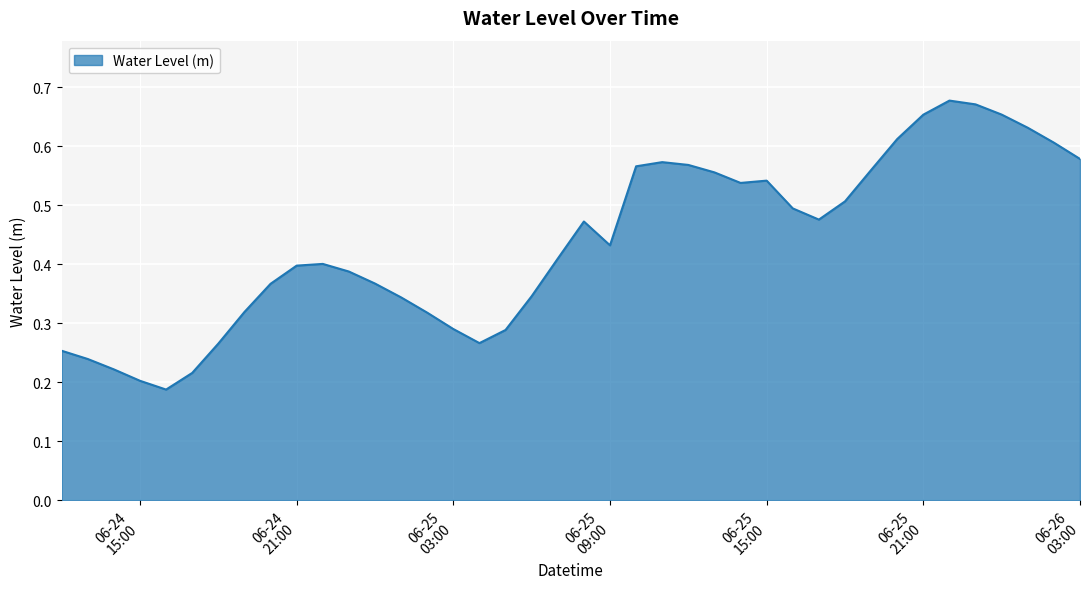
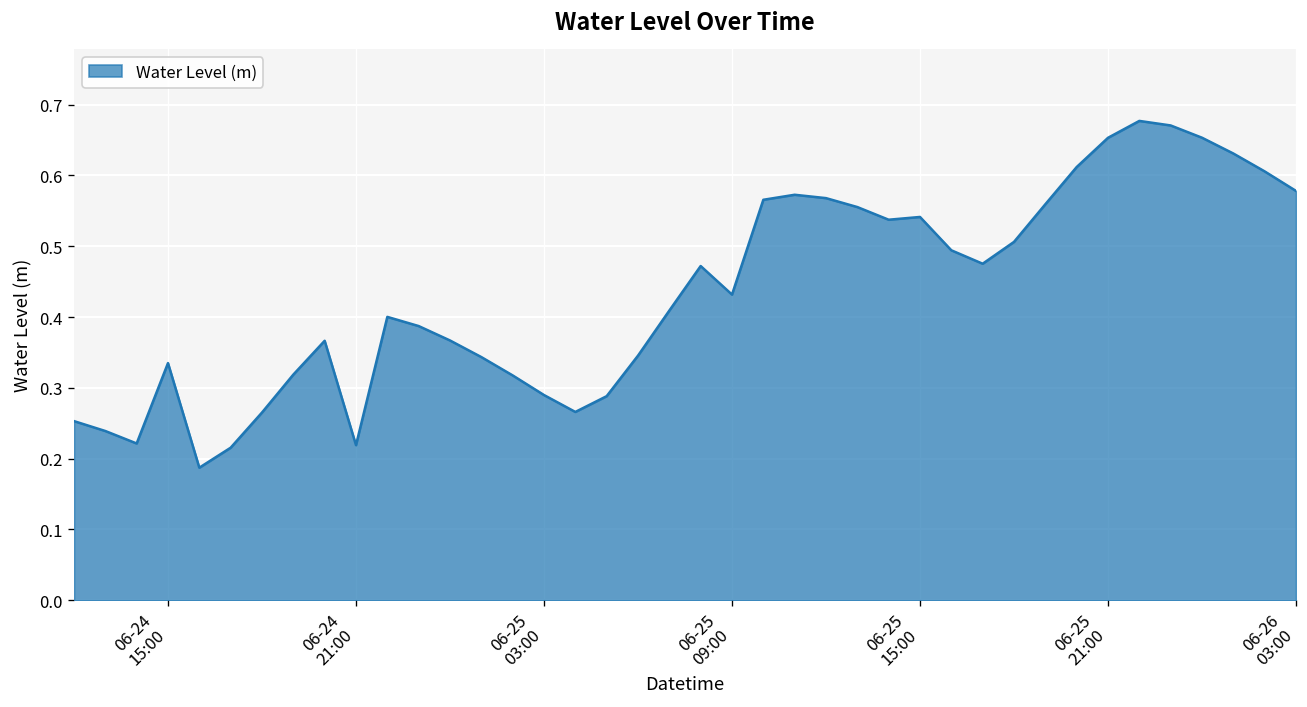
06-24 15:00: 0.20 -> 0.34
06-24 21:00: 0.40 -> 0.22
